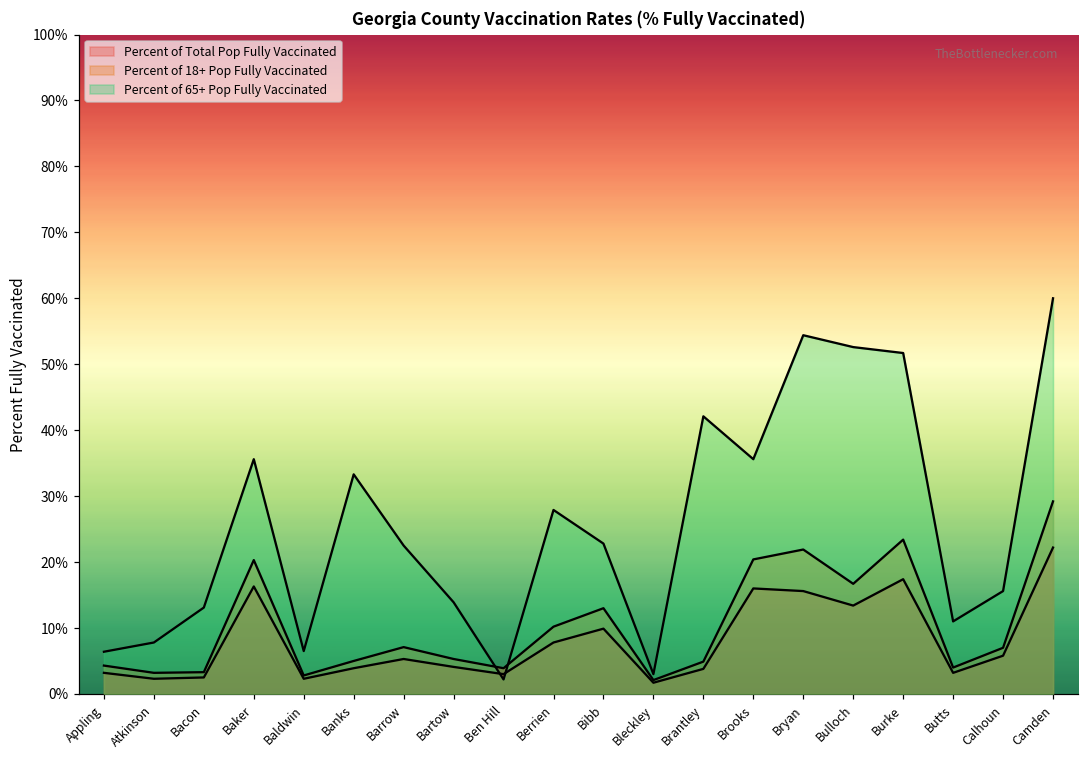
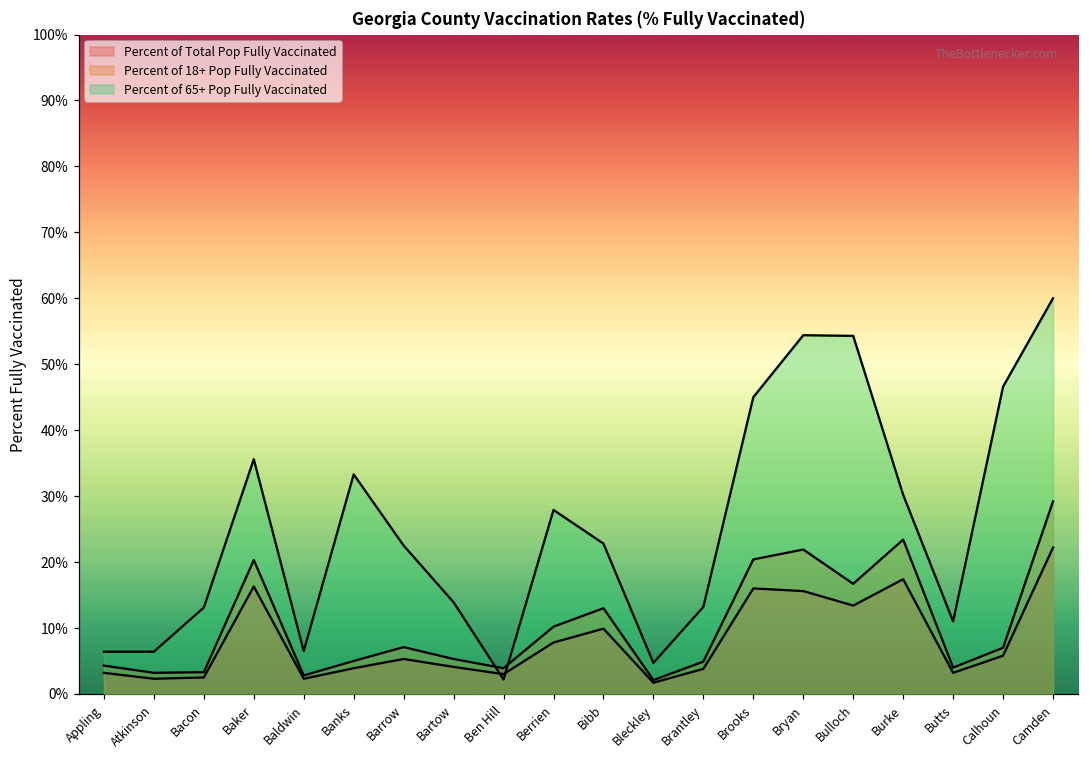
Percent of 65+ Pop Fully Vaccinated, Atkinson: 8% -> 6%
Percent of 65+ Pop Fully Vaccinated, Bleckley: 3% -> 5%
Percent of 65+ Pop Fully Vaccinated, Brantley: 42% -> 13%
Percent of 65+ Pop Fully Vaccinated, Brooks: 36% -> 45%
Percent of 65+ Pop Fully Vaccinated, Bulloch: 53% -> 54%
Percent of 65+ Pop Fully Vaccinated, Burke: 52% -> 30%
Percent of 65+ Pop Fully Vaccinated, Calhoun: 16% -> 47%
